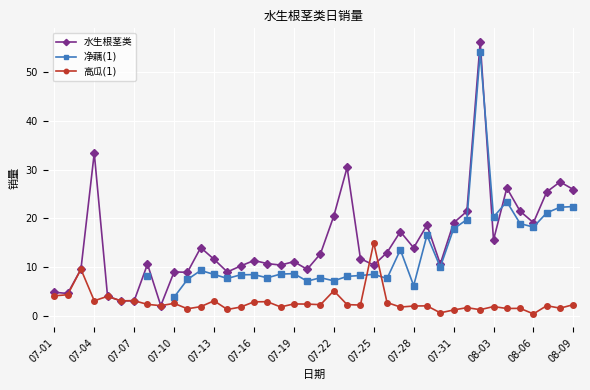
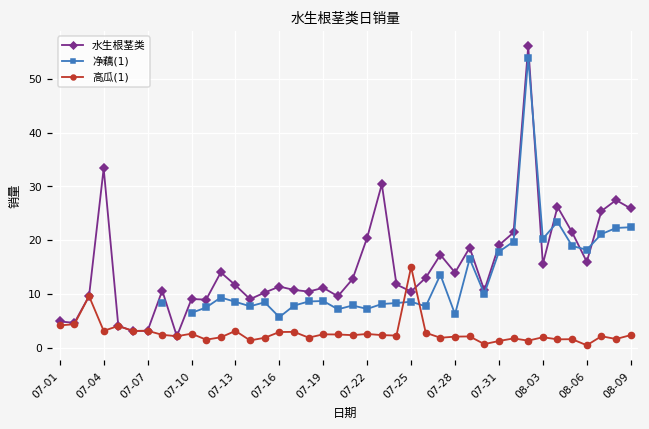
净藕(1), 07-10: 4 -> 6
净藕(1), 07-16: 8 -> 6
高瓜(1), 07-22: 5 -> 3
水生根茎类, 08-06: 19 -> 16
